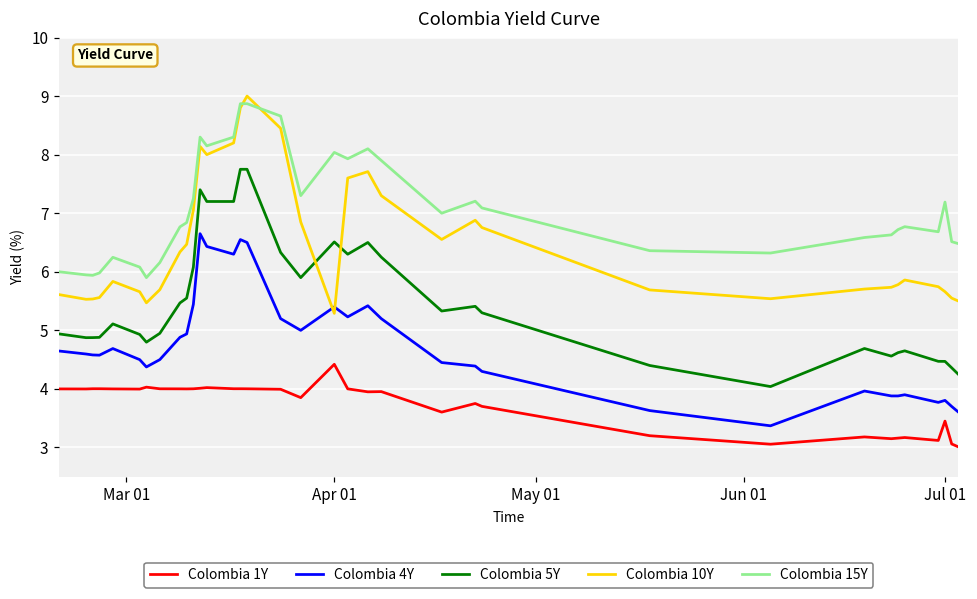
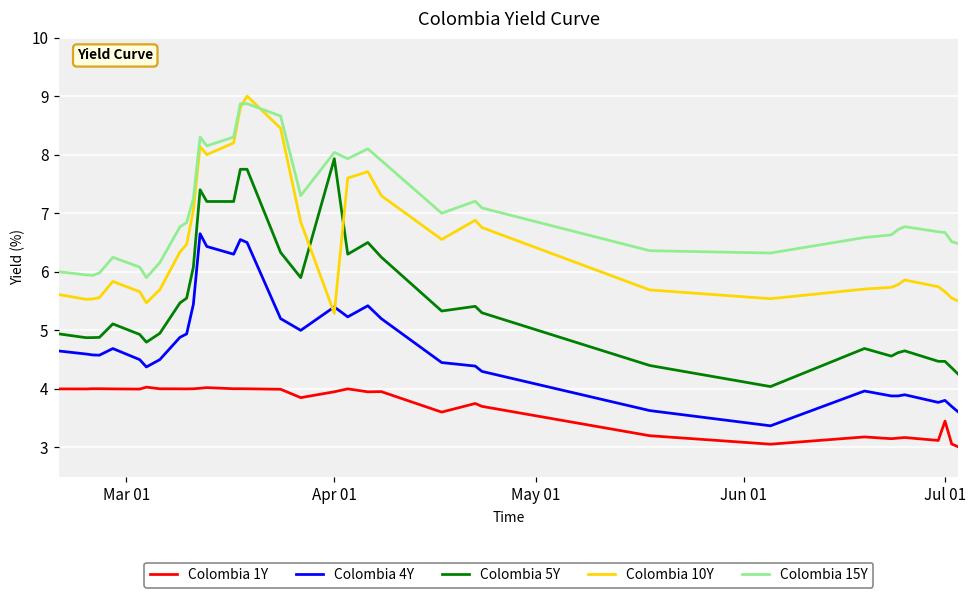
Colombia 1Y, Apr 01: 4.4 -> 4.0
Colombia 5Y, Apr 01: 6.5 -> 7.9
Colombia 15Y, Jul 01: 7.2 -> 6.7
